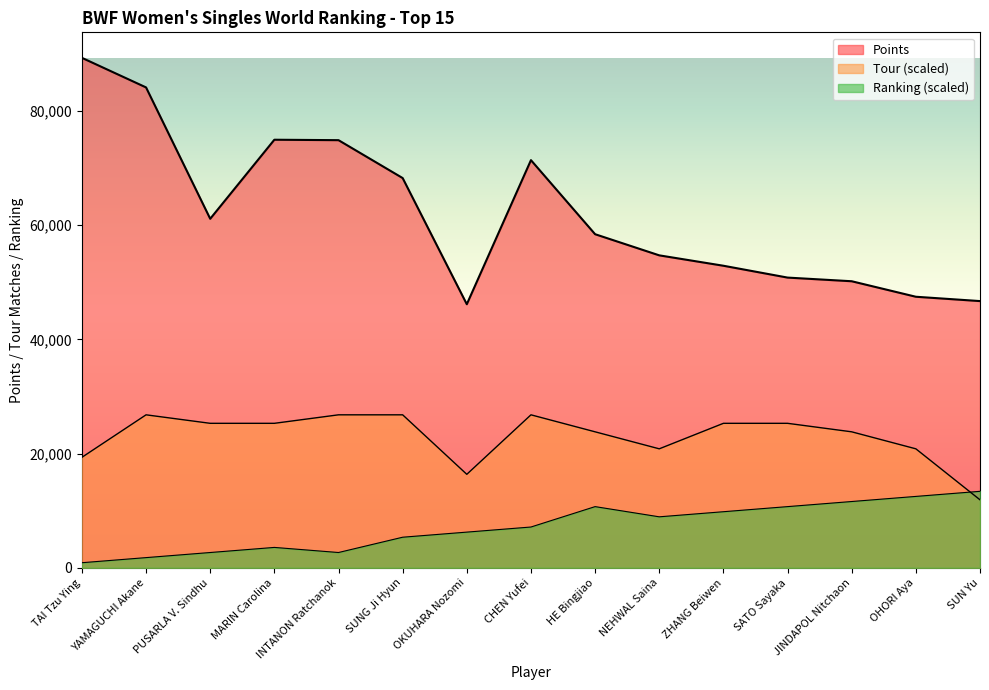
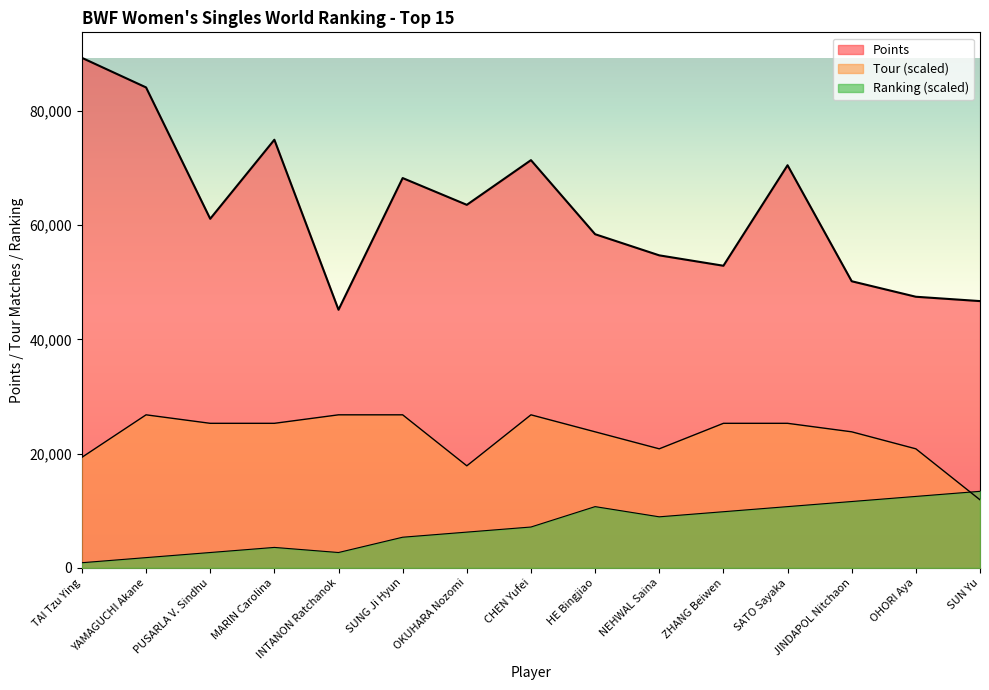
Points, INTANON Ratchanok: 75,000 -> 45,000
Points, OKUHARA Nozomi: 46,000 -> 64,000
Tour (scaled), OKUHARA Nozomi: 16,000 -> 18,000
Points, SATO Sayaka: 51,000 -> 71,000
